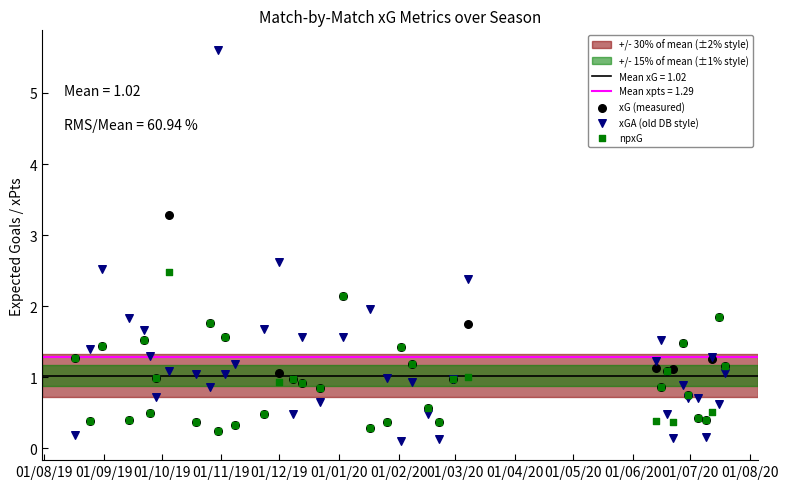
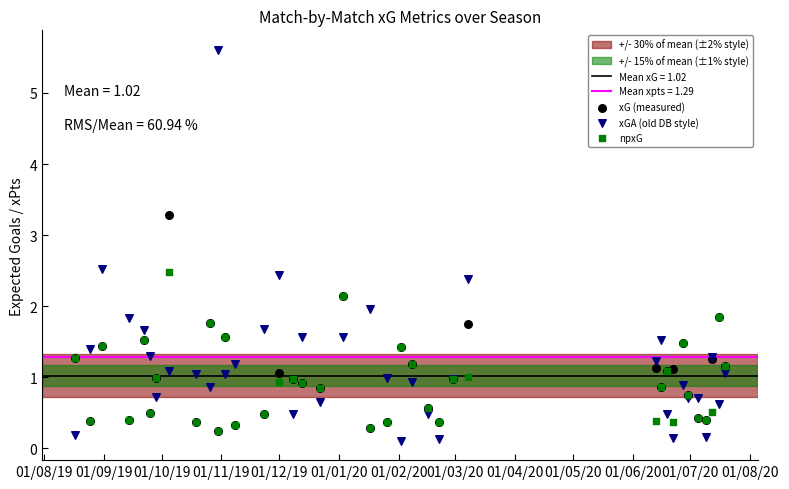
xGA (old DB style), 01/12/19: 2.6 -> 2.4
